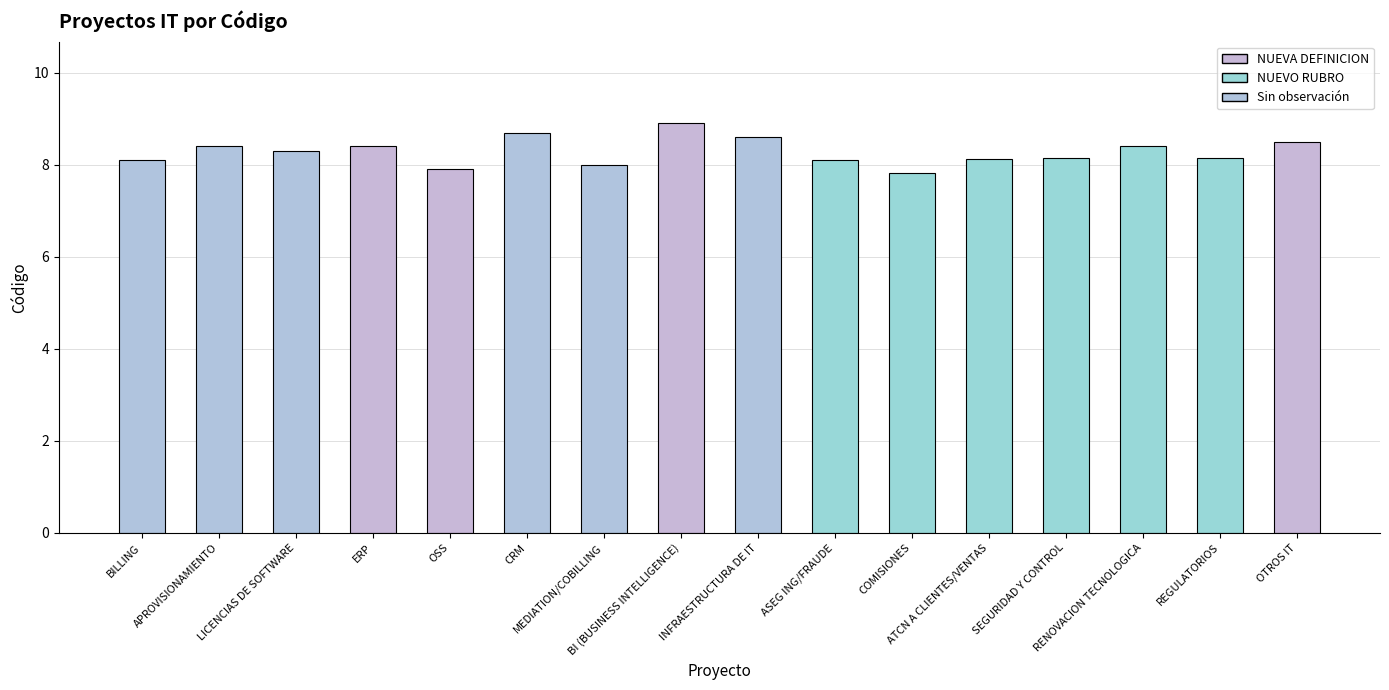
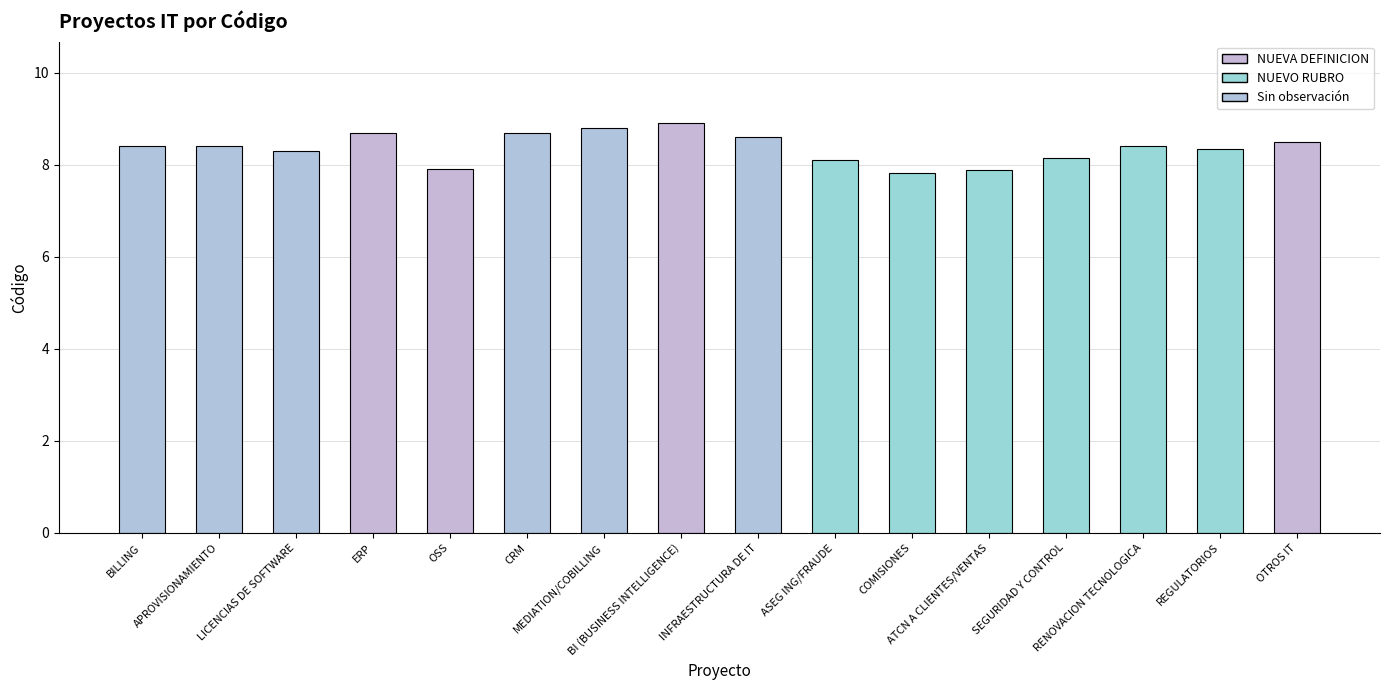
BILLING: 8.1 -> 8.4
ERP: 8.4 -> 8.7
MEDIATION/COBILLING: 8.0 -> 8.8
ATCN A CLIENTES/VENTAS: 8.1 -> 7.9
REGULATORIOS: 8.2 -> 8.3
